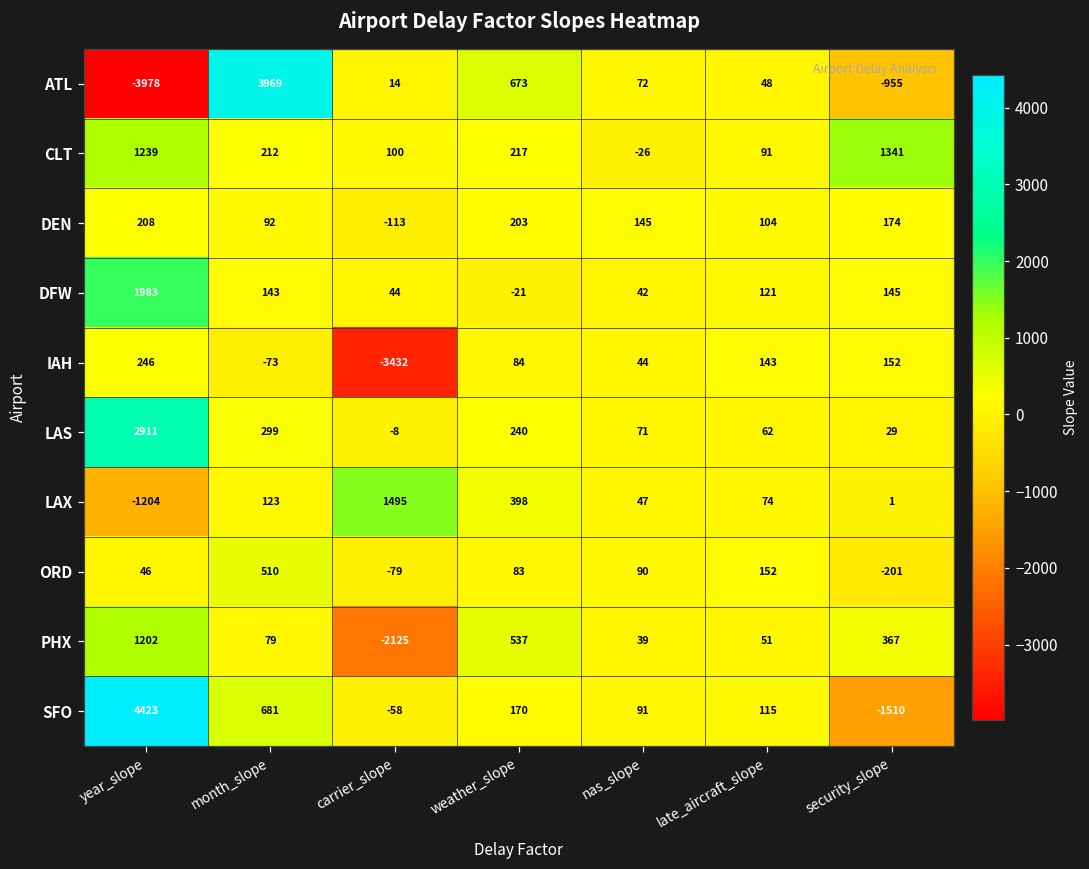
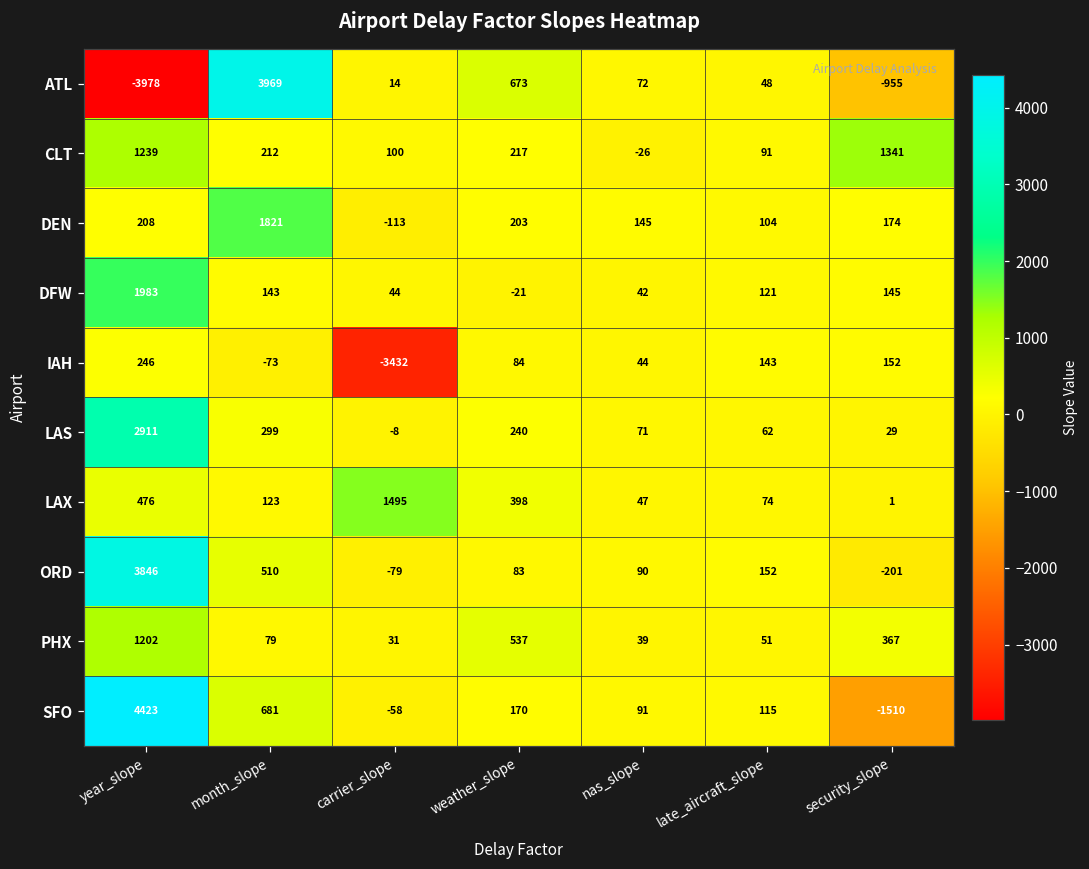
DEN, month_slope: 92 -> 1821
LAX, year_slope: -1204 -> 476
ORD, year_slope: 46 -> 3846
PHX, carrier_slope: -2125 -> 31
